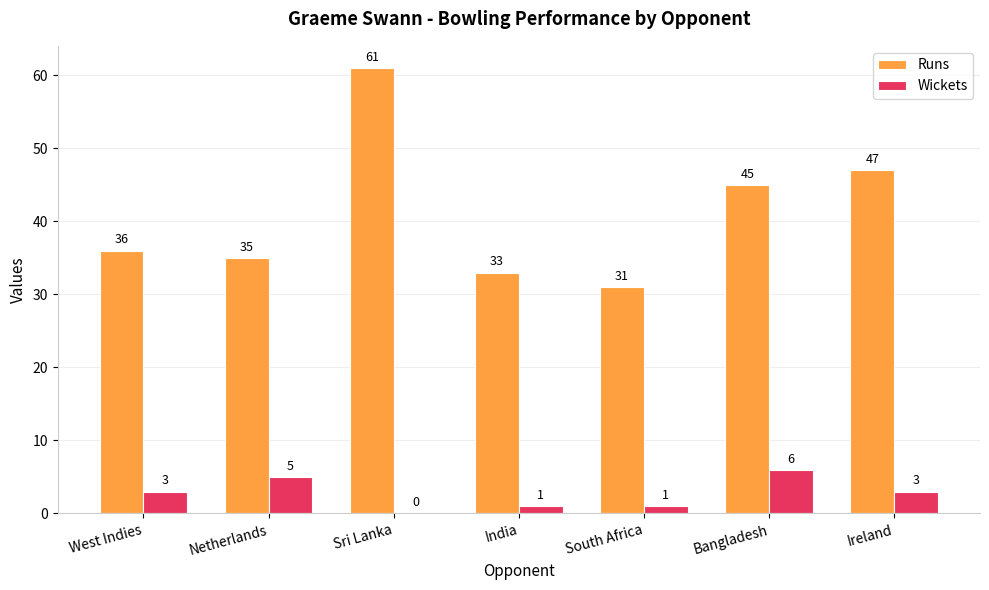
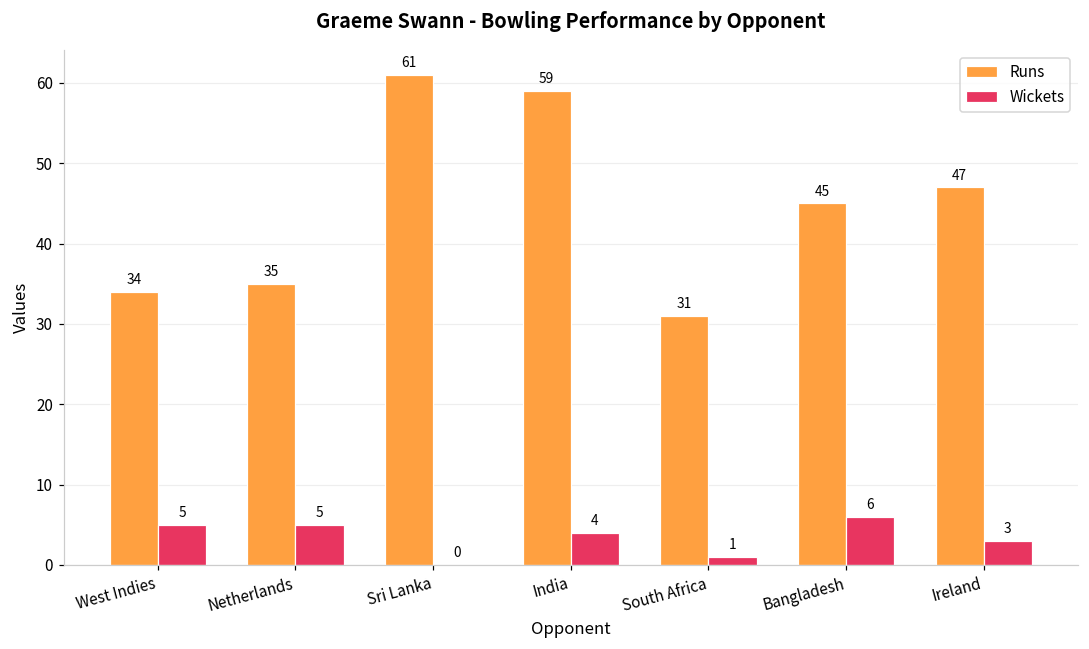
Runs, West Indies: 36 -> 34
Wickets, West Indies: 3 -> 5
Runs, India: 33 -> 59
Wickets, India: 1 -> 4
